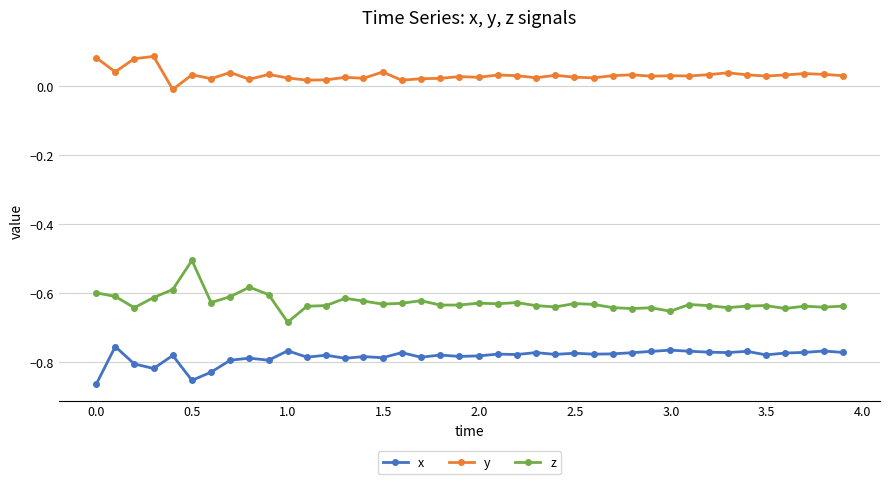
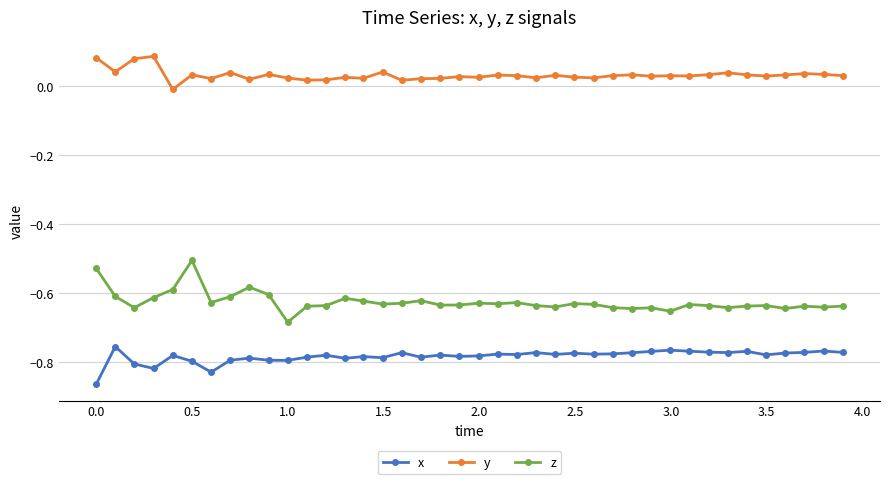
z, 0.0: -0.60 -> -0.53
x, 0.5: -0.85 -> -0.80
x, 1.0: -0.77 -> -0.79
